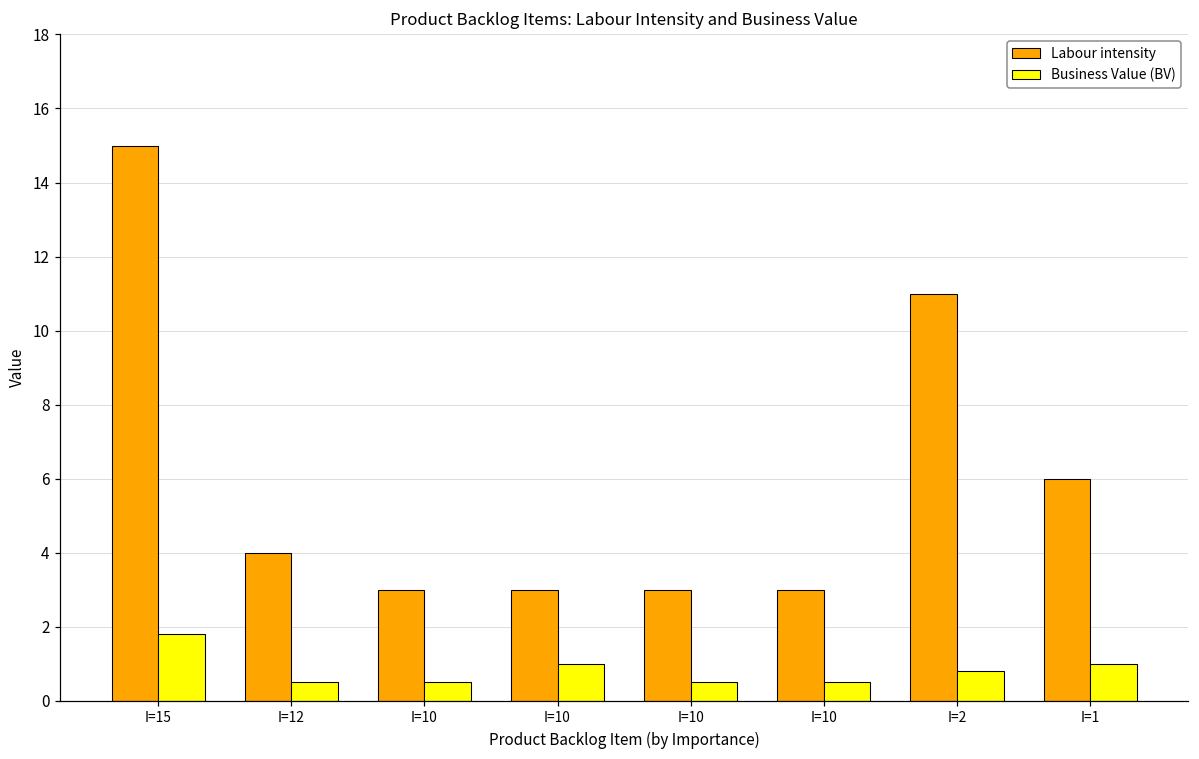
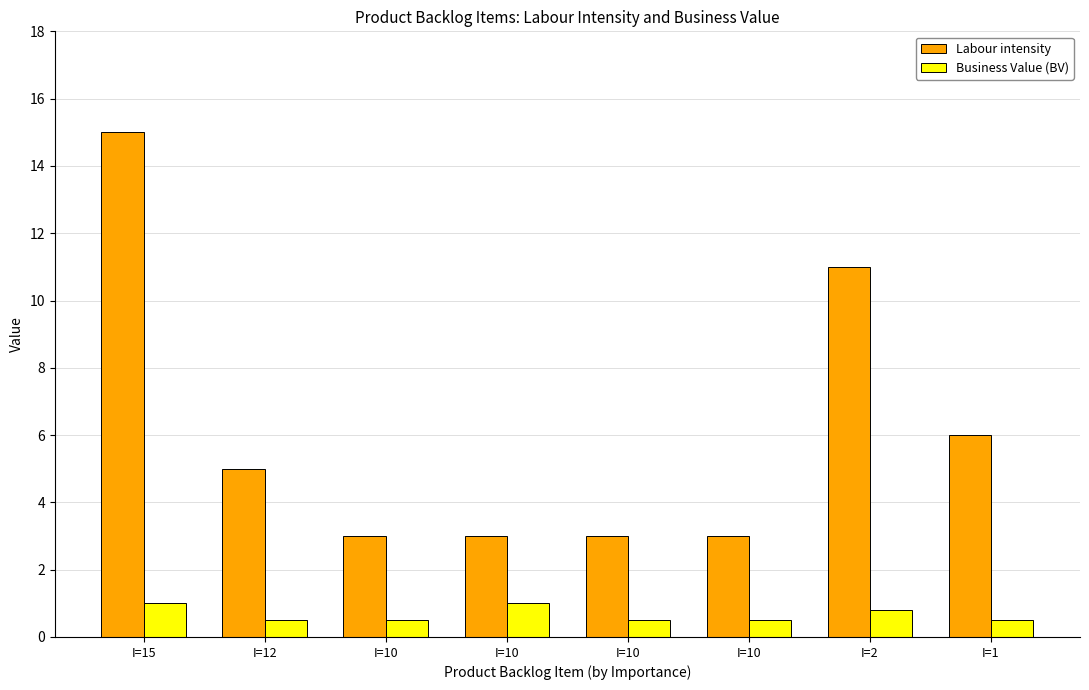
Business Value (BV), I=15: 1.8 -> 1.0
Labour intensity, I=12: 4 -> 5
Business Value (BV), I=1: 1.0 -> 0.5
